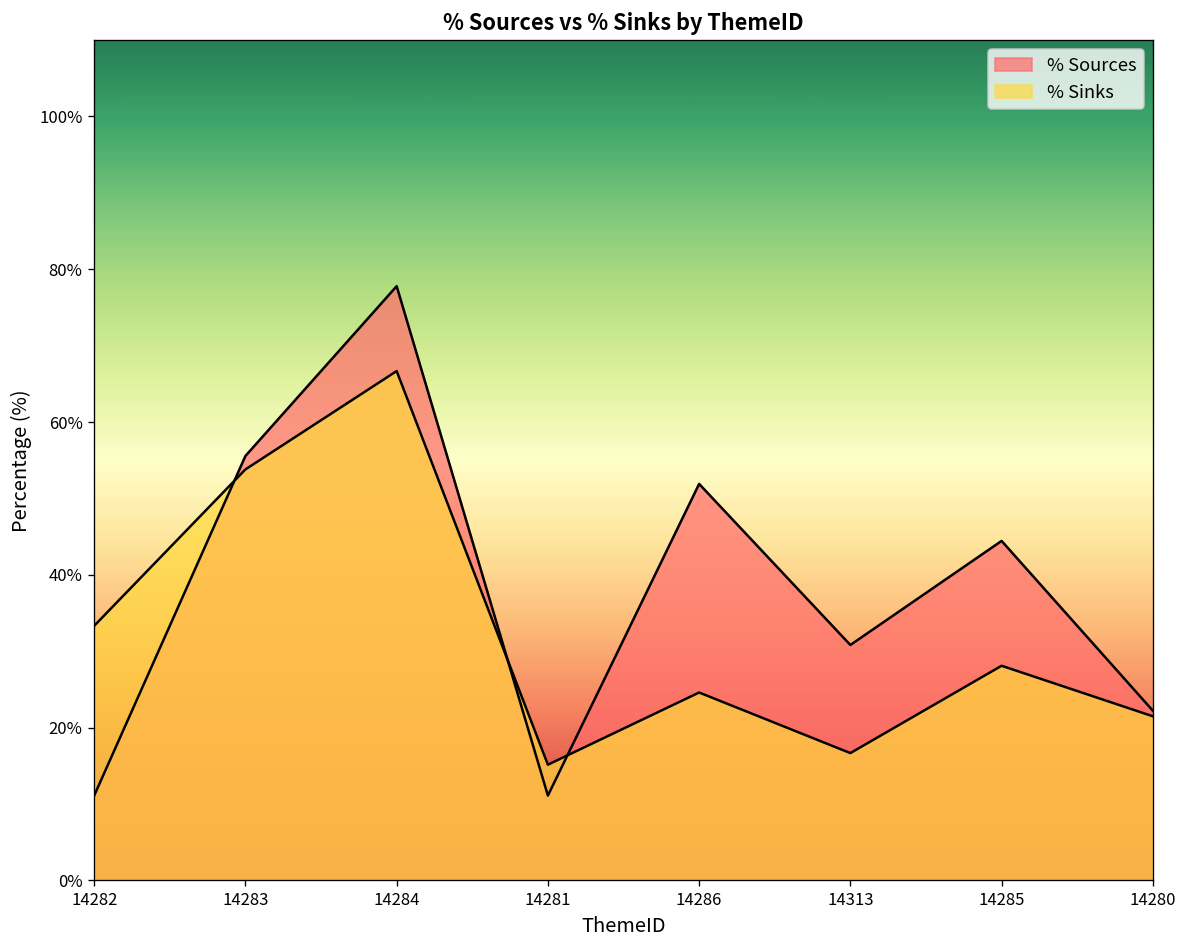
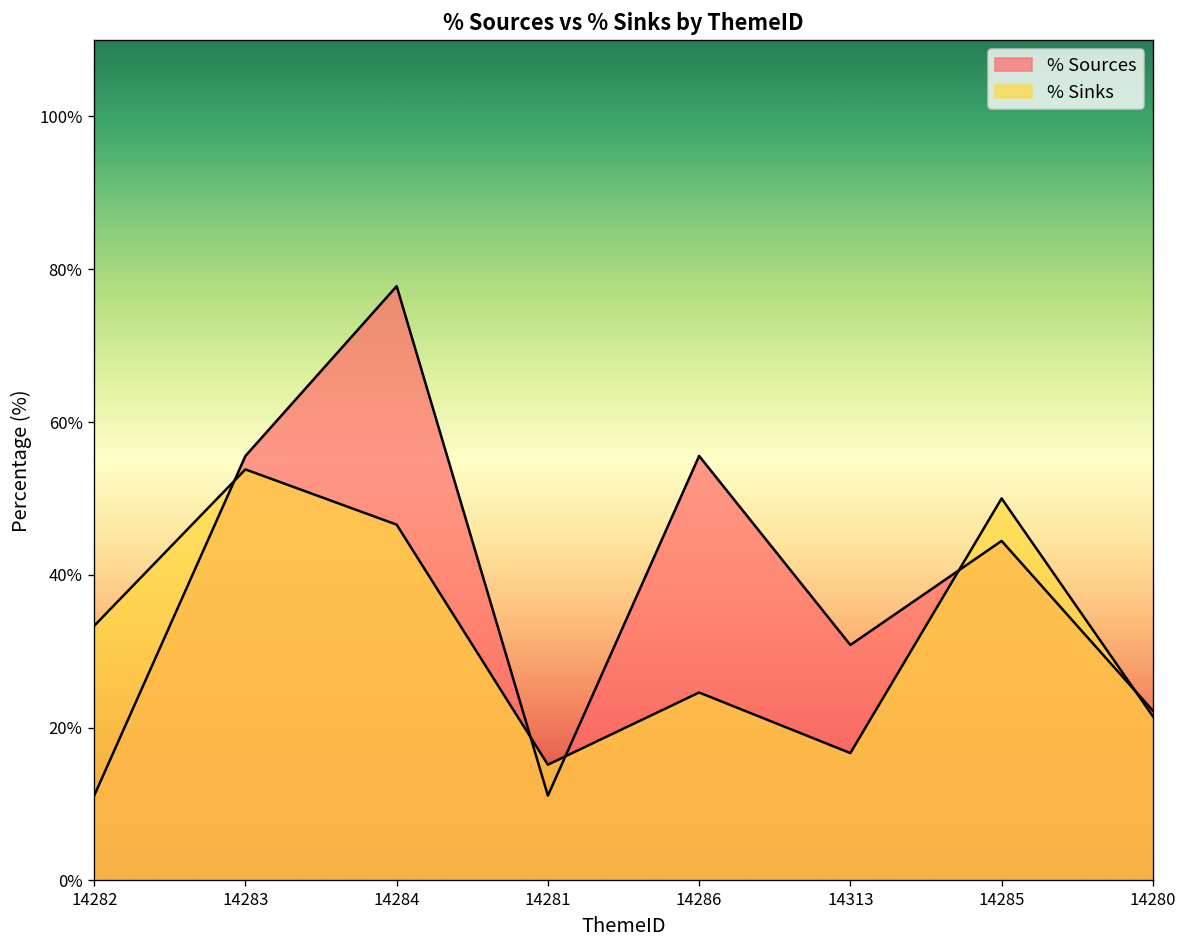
% Sinks, 14284: 67% -> 47%
% Sources, 14286: 52% -> 56%
% Sinks, 14285: 28% -> 50%
